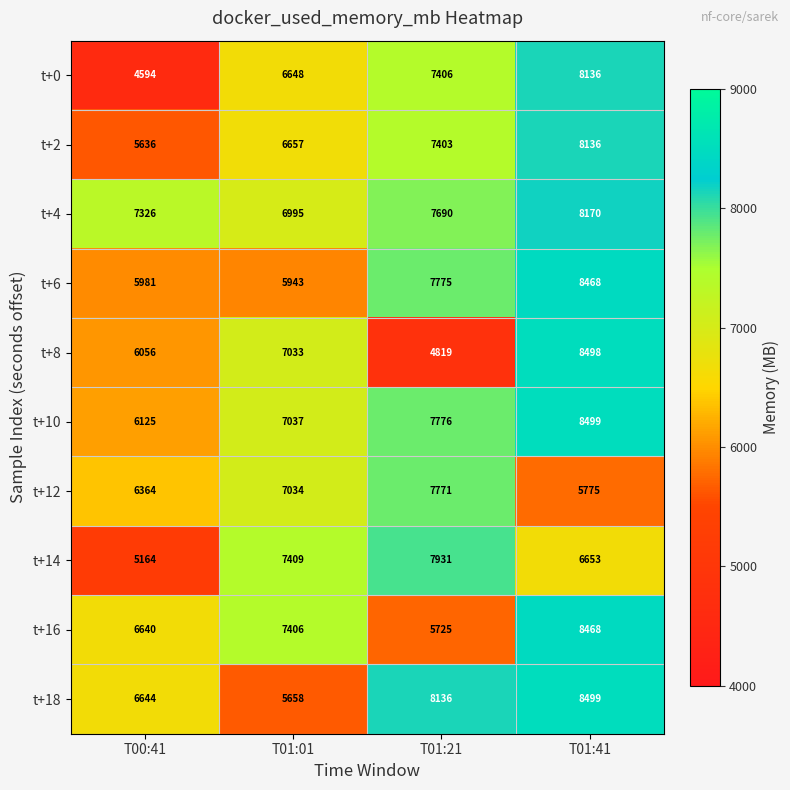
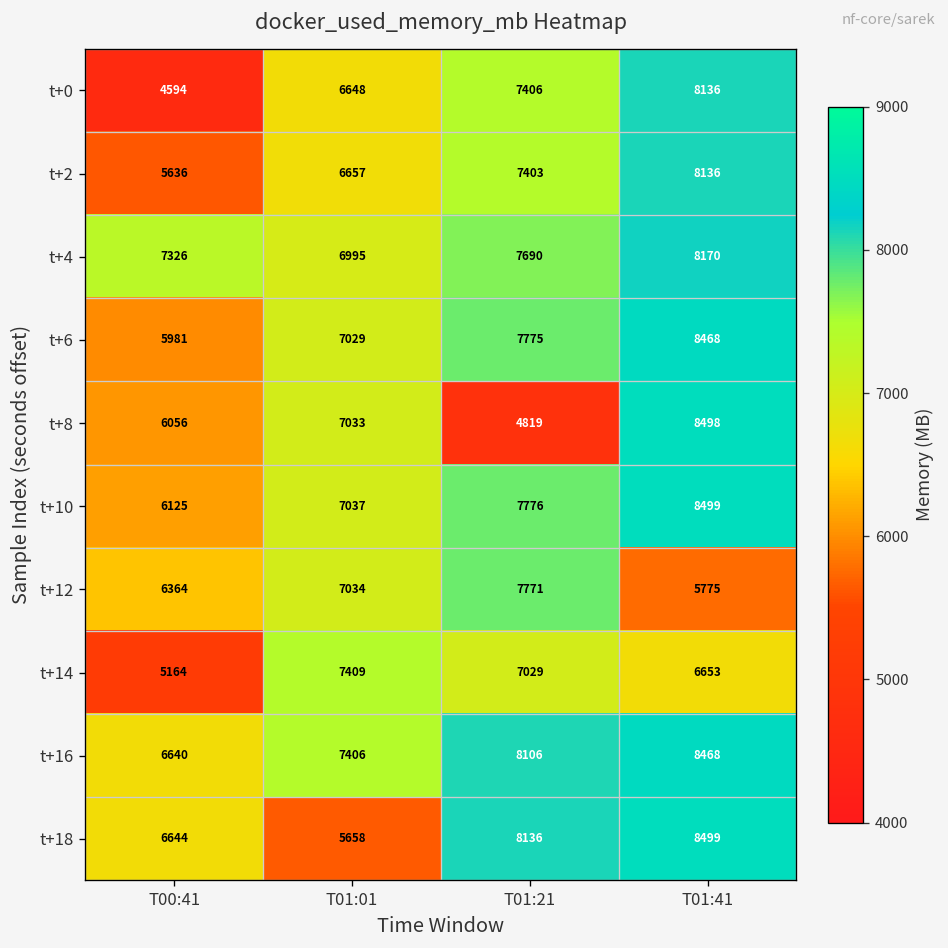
t+6, T01:01: 5943 -> 7029
t+14, T01:21: 7931 -> 7029
t+16, T01:21: 5725 -> 8106
